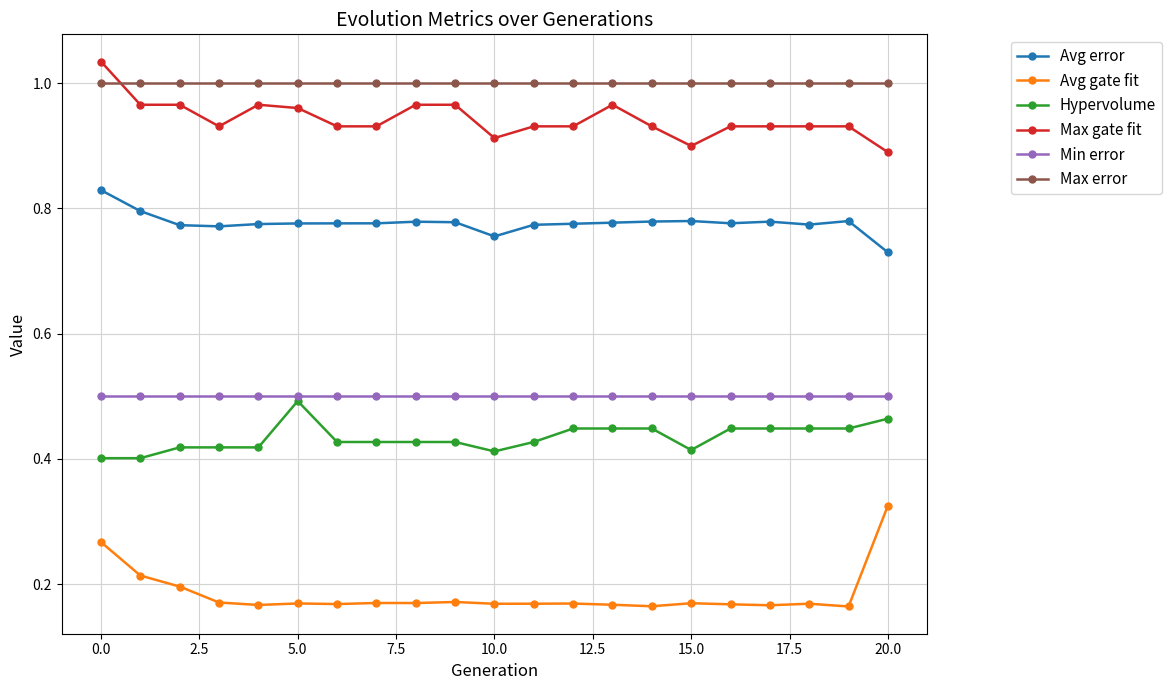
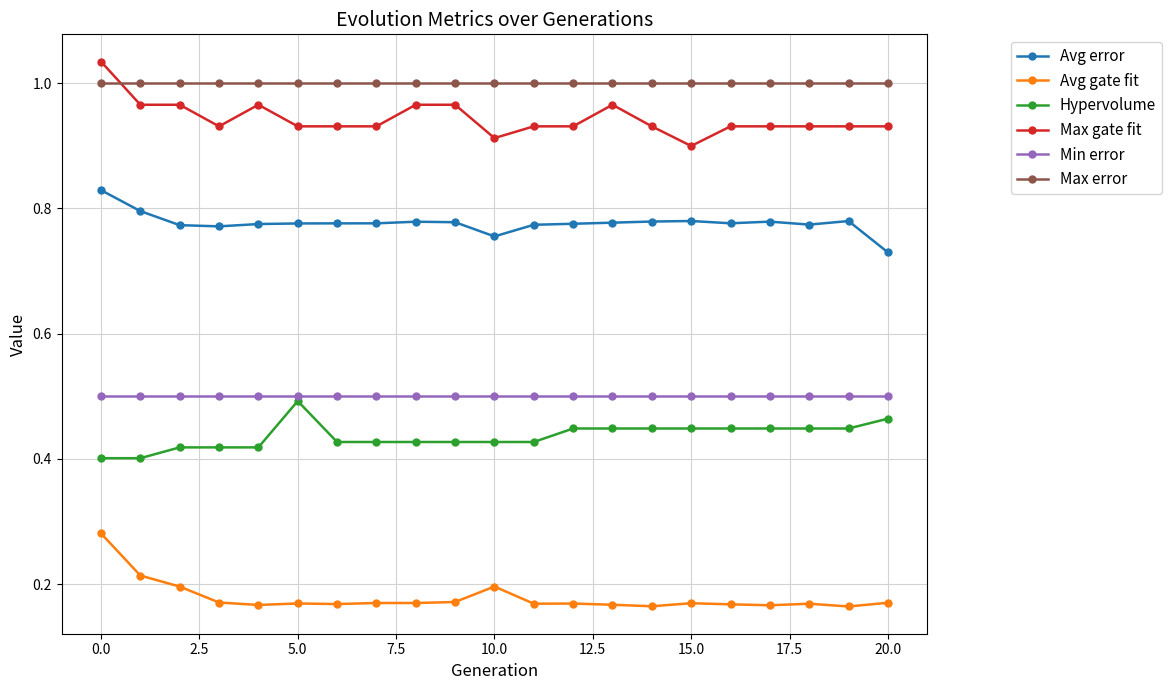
Avg gate fit, 0.0: 0.27 -> 0.28
Max gate fit, 5.0: 0.96 -> 0.93
Avg gate fit, 10.0: 0.17 -> 0.20
Hypervolume, 10.0: 0.41 -> 0.43
Hypervolume, 15.0: 0.41 -> 0.45
Avg gate fit, 20.0: 0.33 -> 0.17
Max gate fit, 20.0: 0.89 -> 0.93
